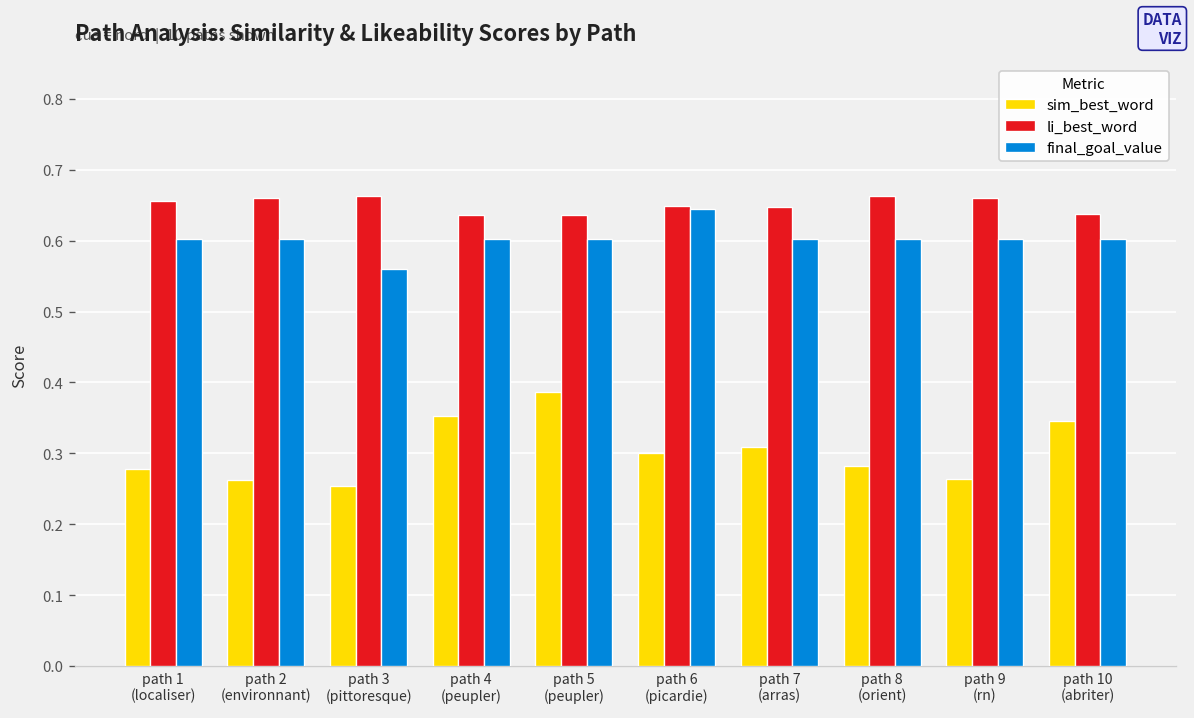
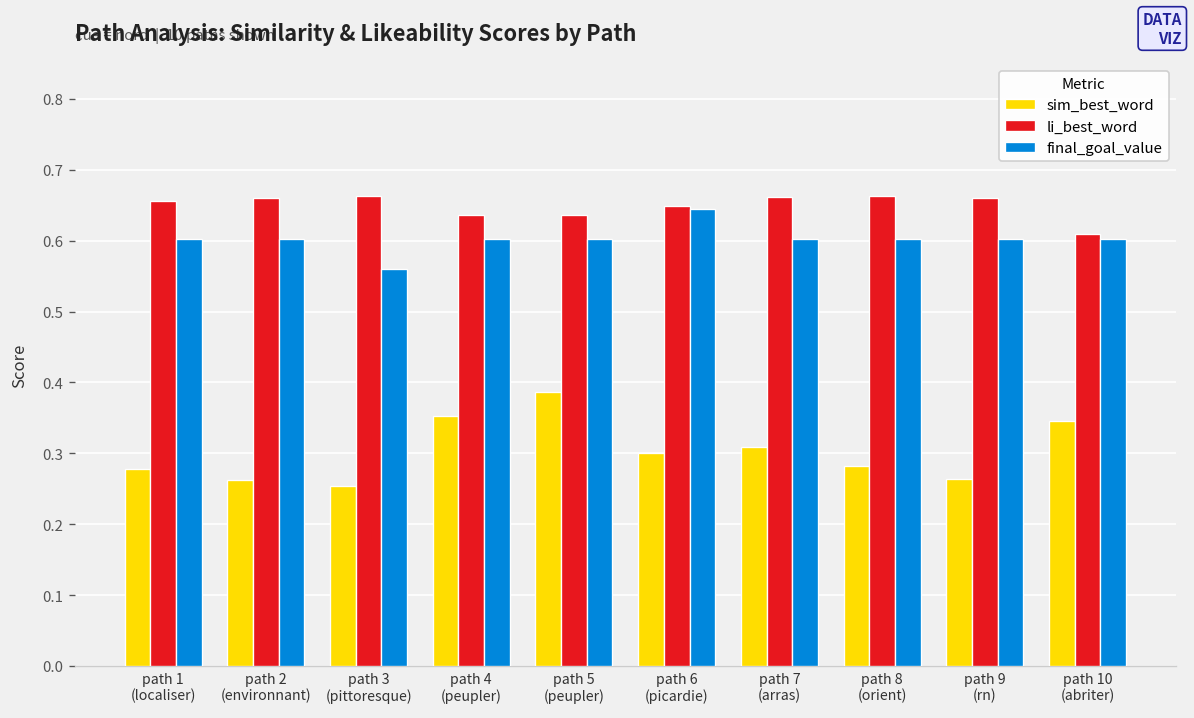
li_best_word, path 7 (arras): 0.65 -> 0.66
li_best_word, path 10 (abriter): 0.64 -> 0.61
